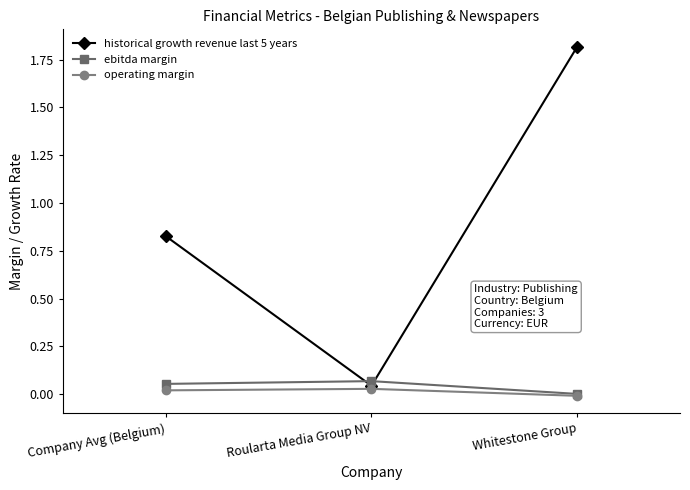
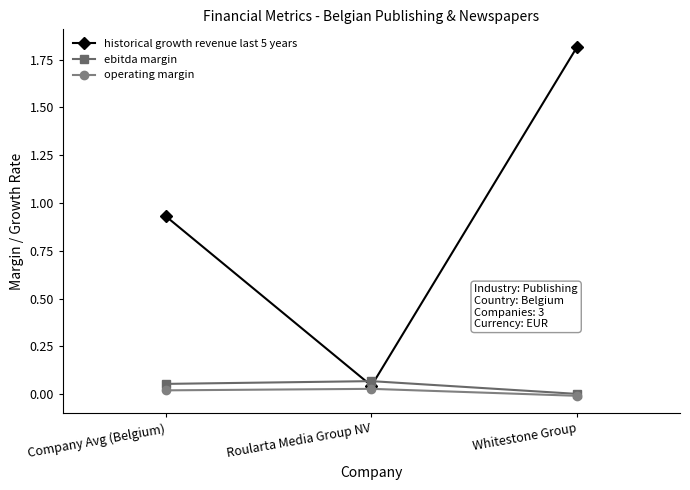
historical growth revenue last 5 years, Company Avg (Belgium): 0.83 -> 0.93
